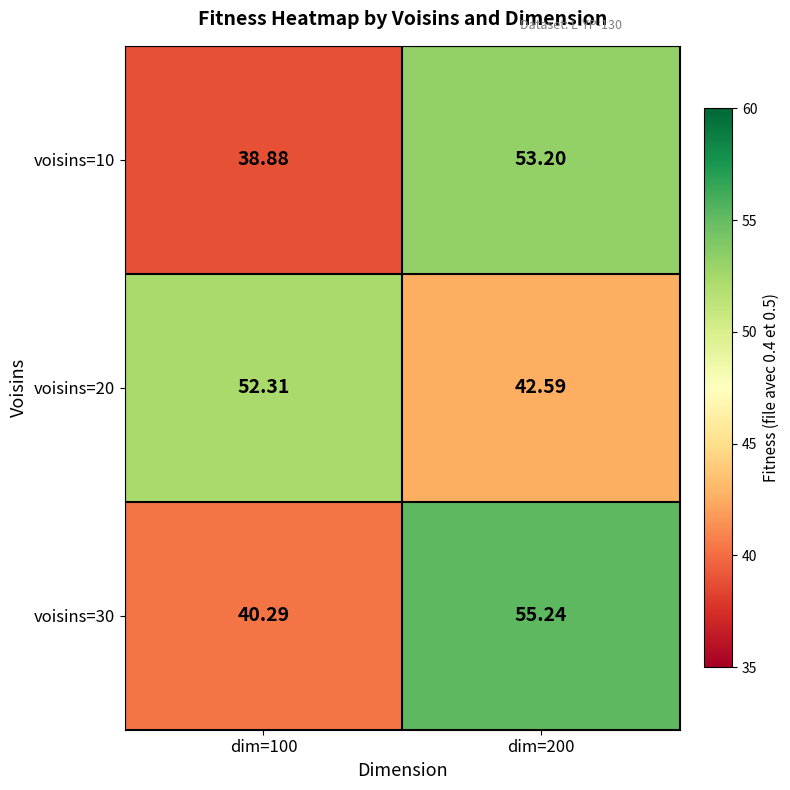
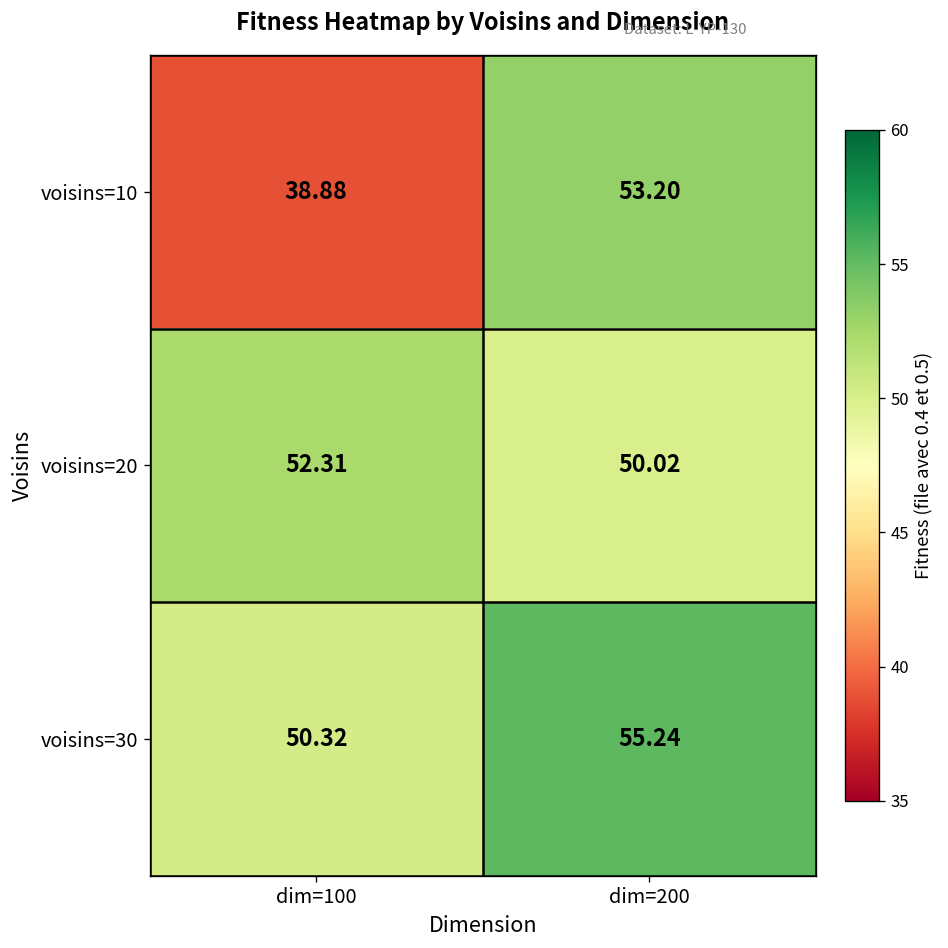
voisins=20, dim=200: 42.59 -> 50.02
voisins=30, dim=100: 40.29 -> 50.32
